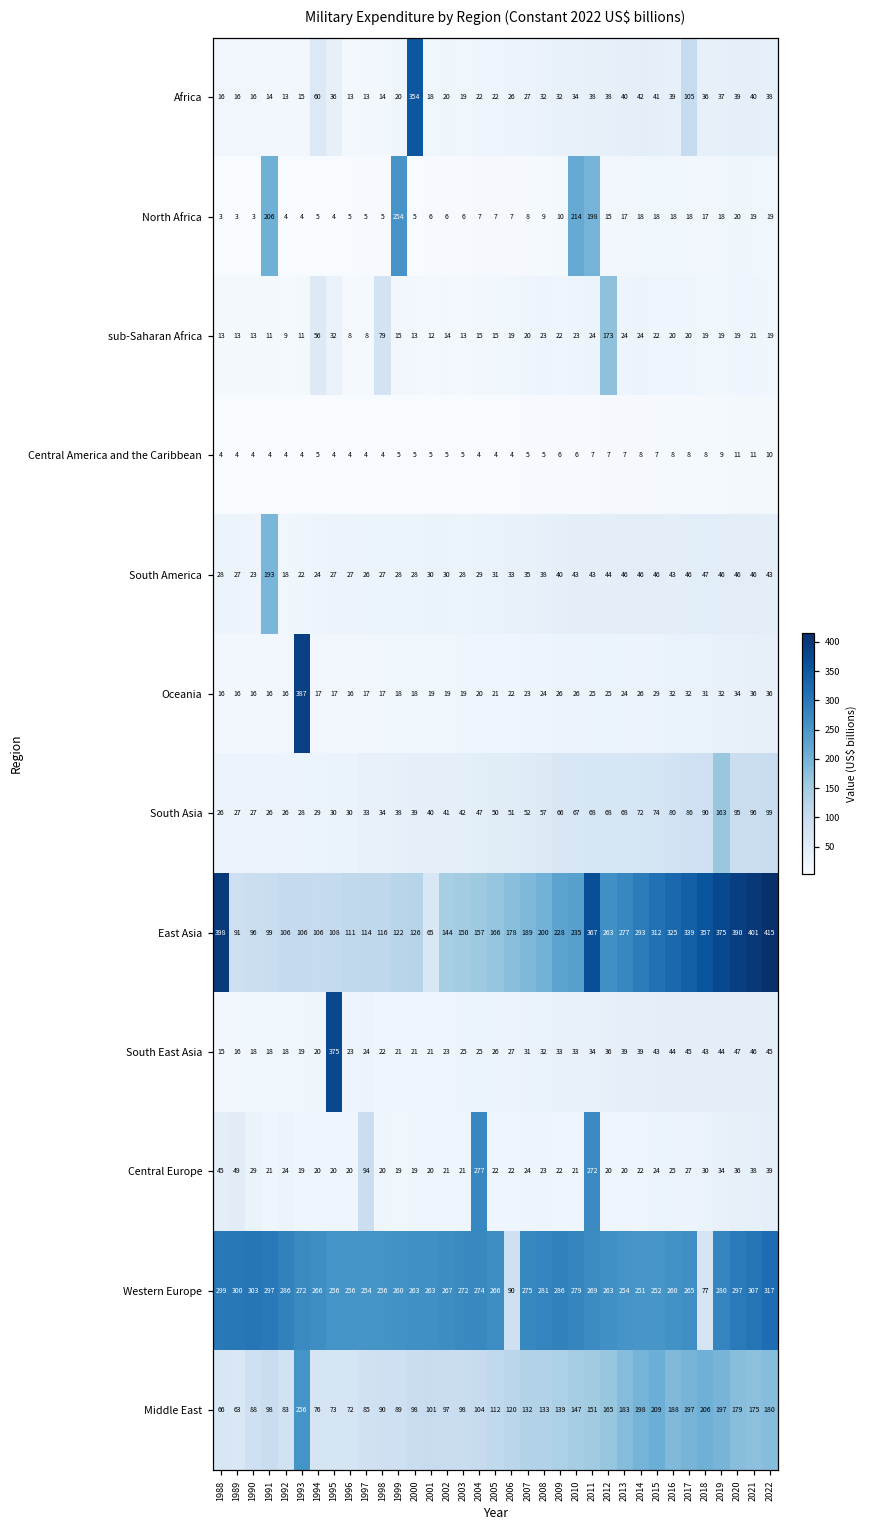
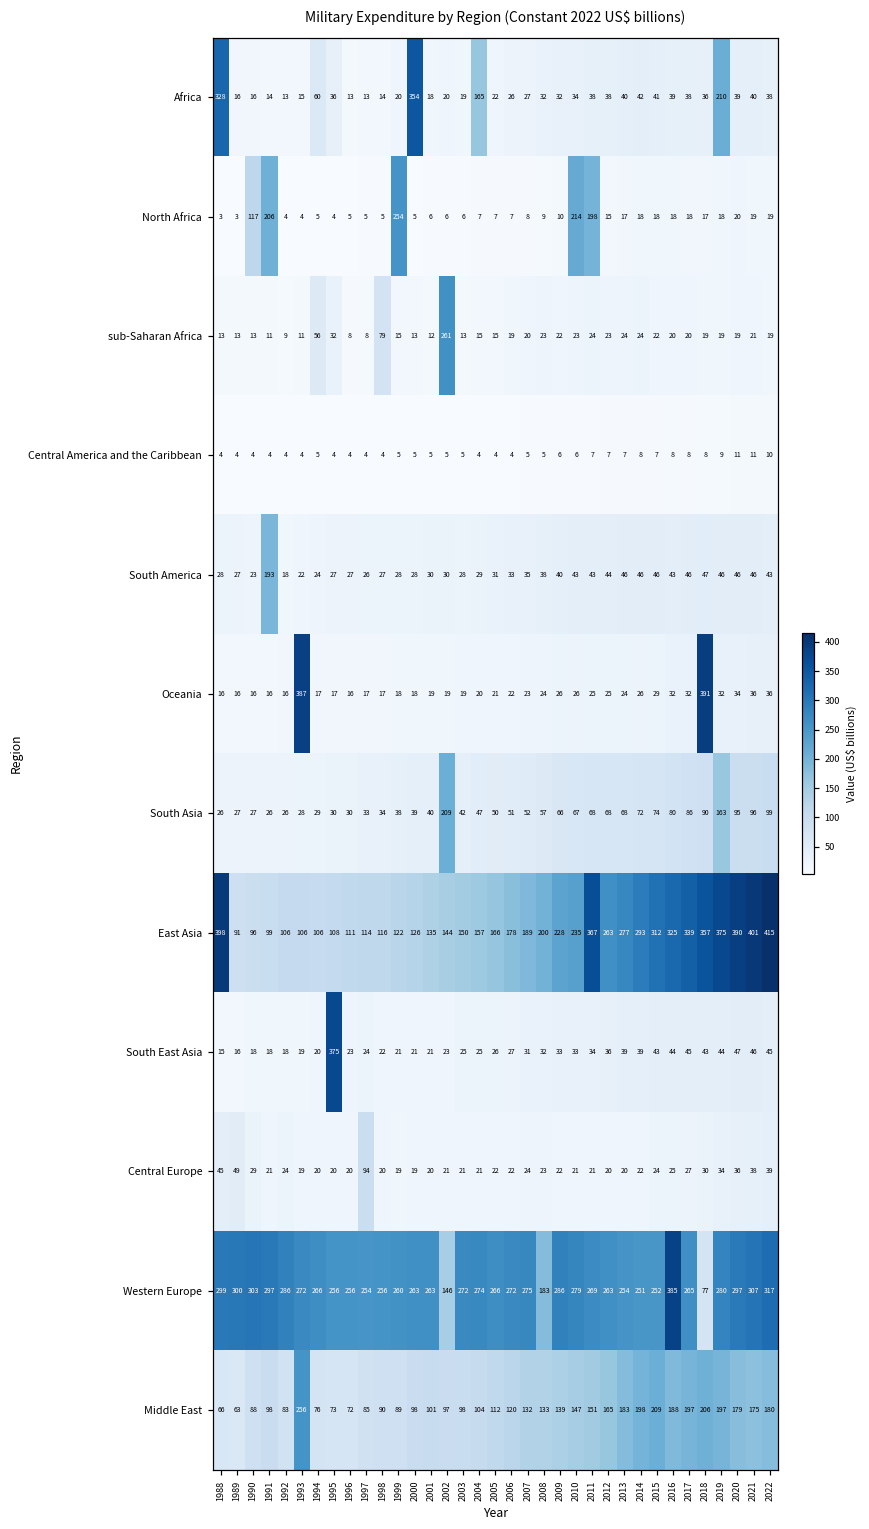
Africa, 1988: 16 -> 328
Africa, 2004: 22 -> 165
Africa, 2017: 105 -> 38
Africa, 2019: 37 -> 210
North Africa, 1990: 3 -> 117
sub-Saharan Africa, 2002: 14 -> 261
sub-Saharan Africa, 2012: 173 -> 23
Oceania, 2018: 31 -> 391
South Asia, 2002: 41 -> 209
East Asia, 2001: 65 -> 135
Central Europe, 2004: 277 -> 21
Central Europe, 2011: 272 -> 21
Western Europe, 2002: 267 -> 146
Western Europe, 2006: 90 -> 272
Western Europe, 2008: 281 -> 183
Western Europe, 2016: 260 -> 385
